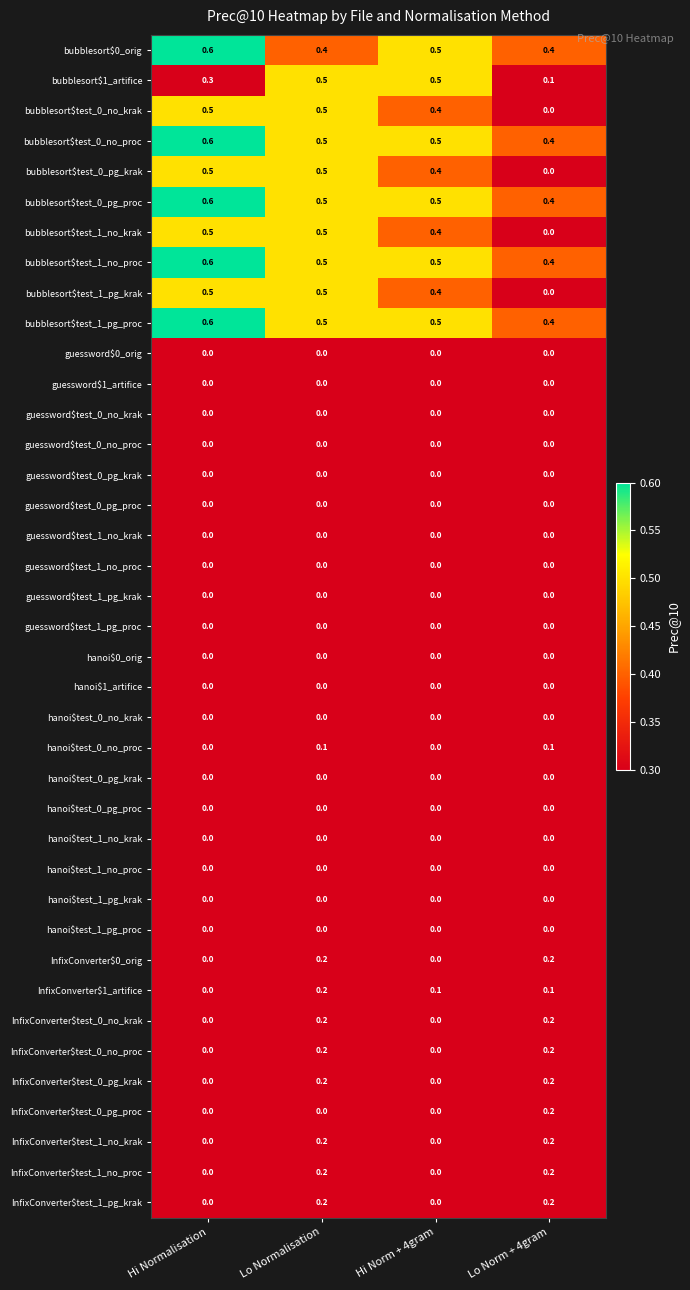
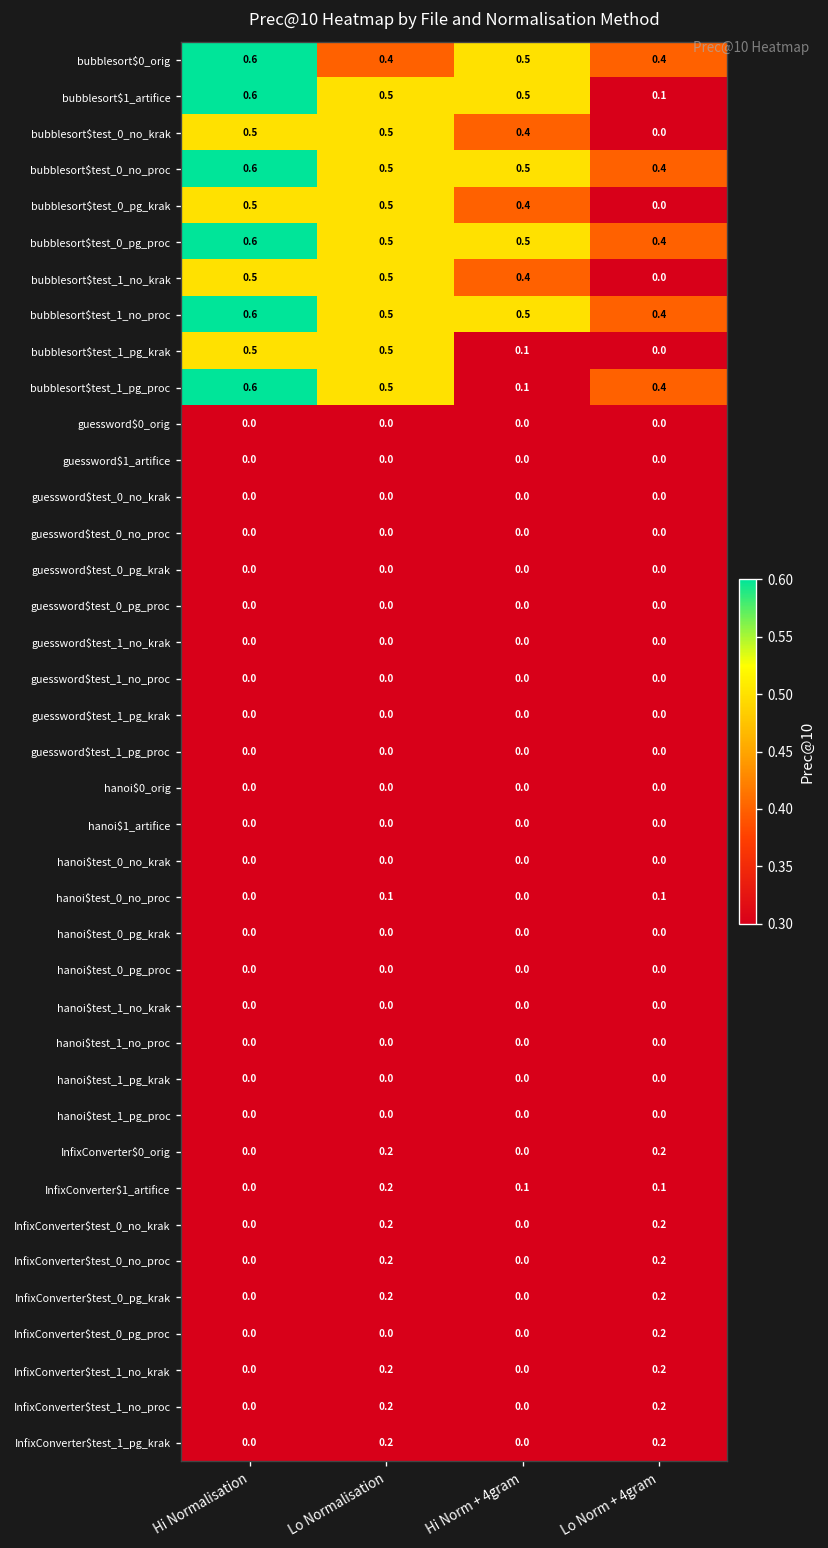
bubblesort$1_artifice, Hi Normalisation: 0.3 -> 0.6
bubblesort$test_1_pg_krak, Hi Norm + 4gram: 0.4 -> 0.1
bubblesort$test_1_pg_proc, Hi Norm + 4gram: 0.5 -> 0.1
